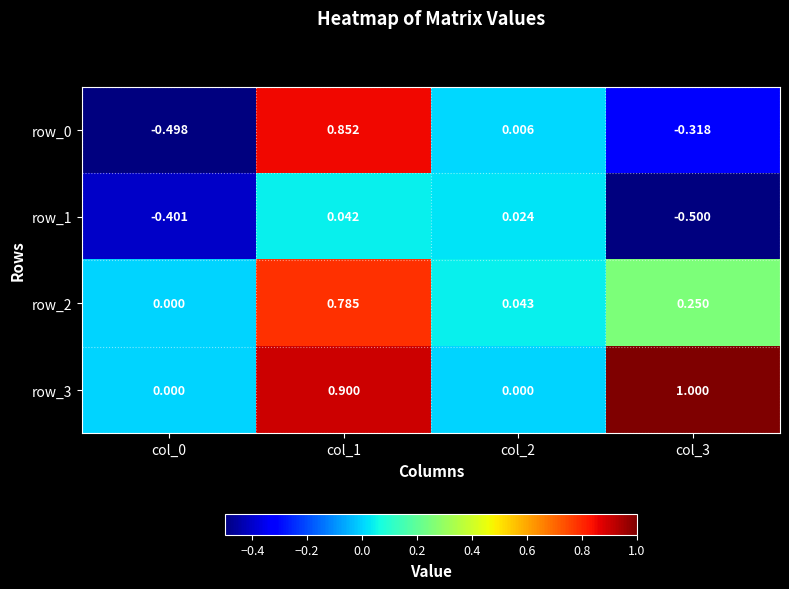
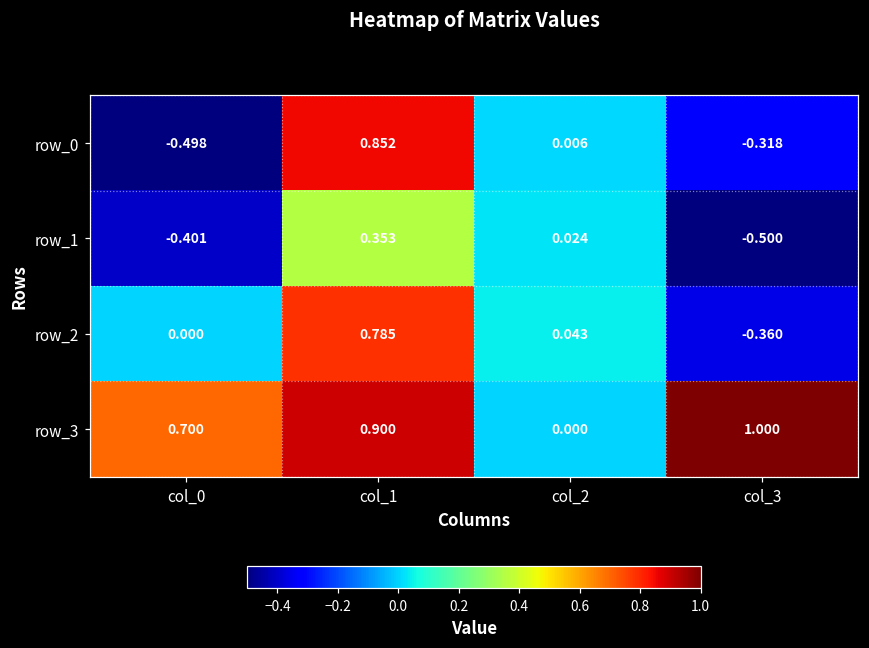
row_1, col_1: 0.042 -> 0.353
row_2, col_3: 0.250 -> -0.360
row_3, col_0: 0.000 -> 0.700
